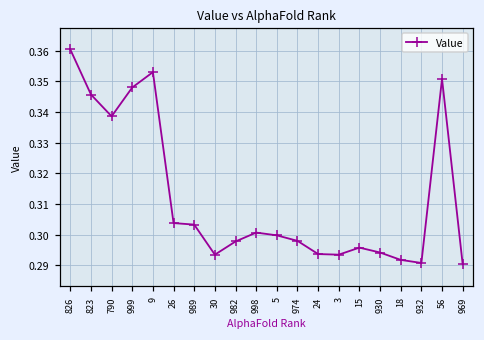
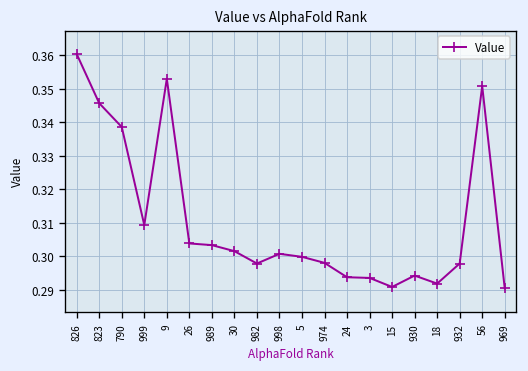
999: 0.348 -> 0.309
30: 0.294 -> 0.302
15: 0.296 -> 0.291
932: 0.291 -> 0.298
